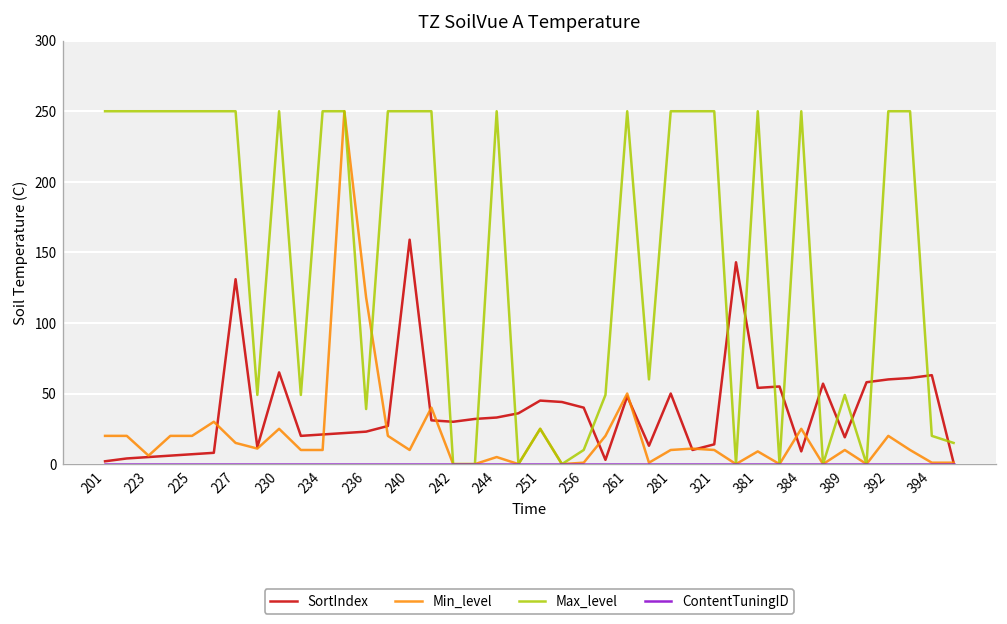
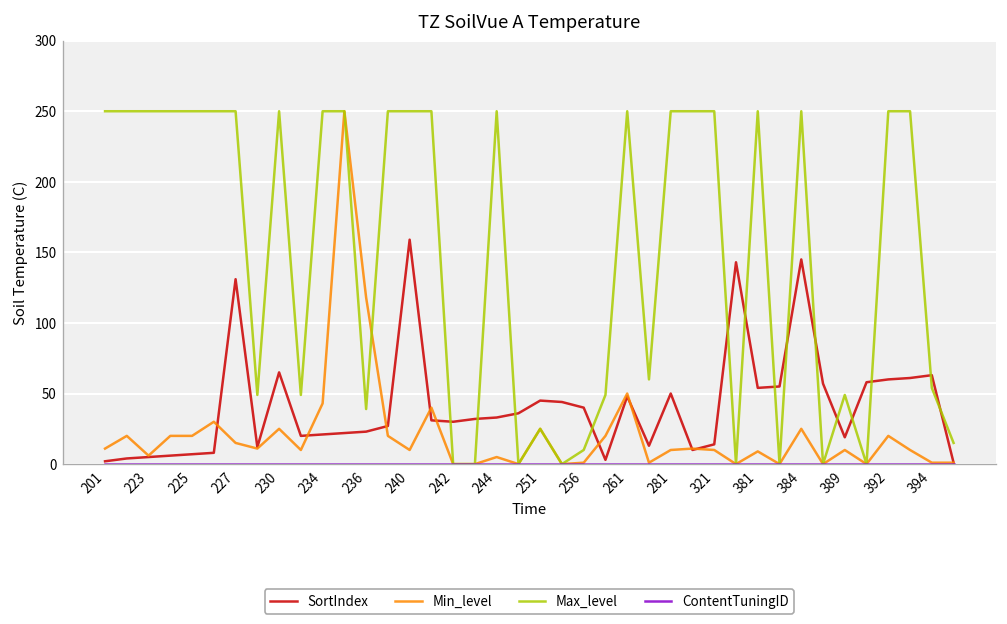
Min_level, 201: 20 -> 11
Min_level, 234: 10 -> 43
SortIndex, 384: 9 -> 145
Max_level, 394: 20 -> 54
